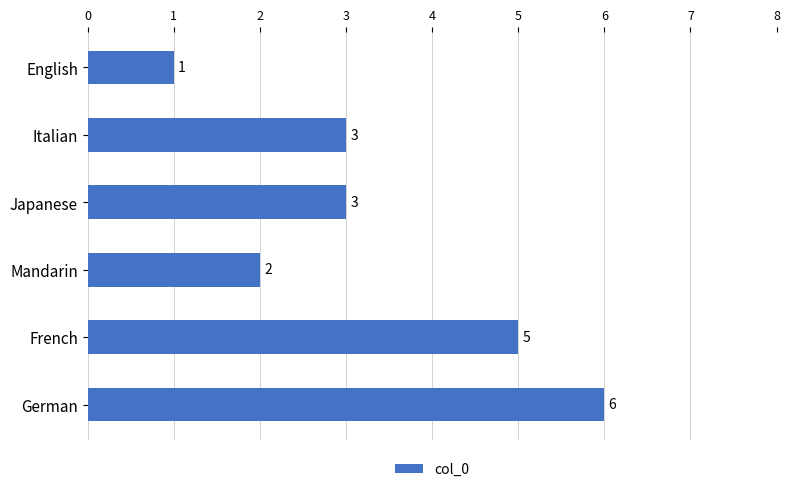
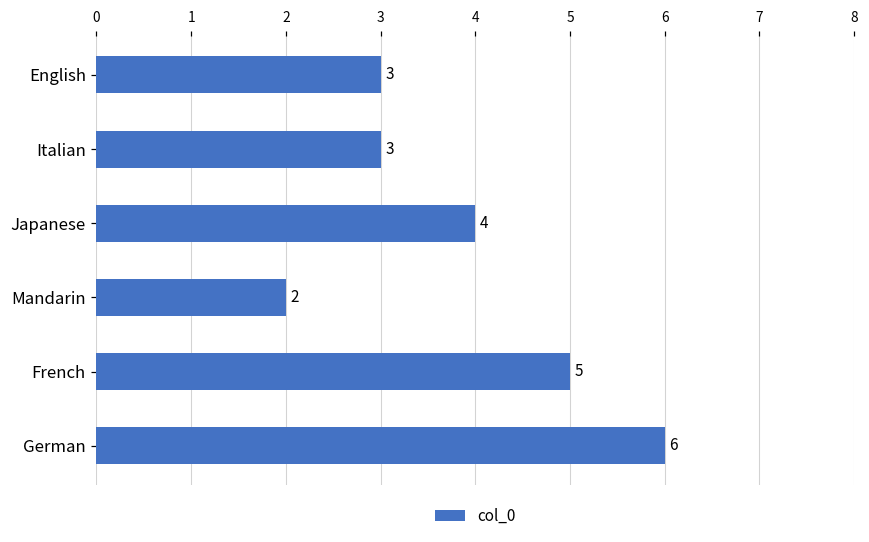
English: 1 -> 3
Japanese: 3 -> 4
